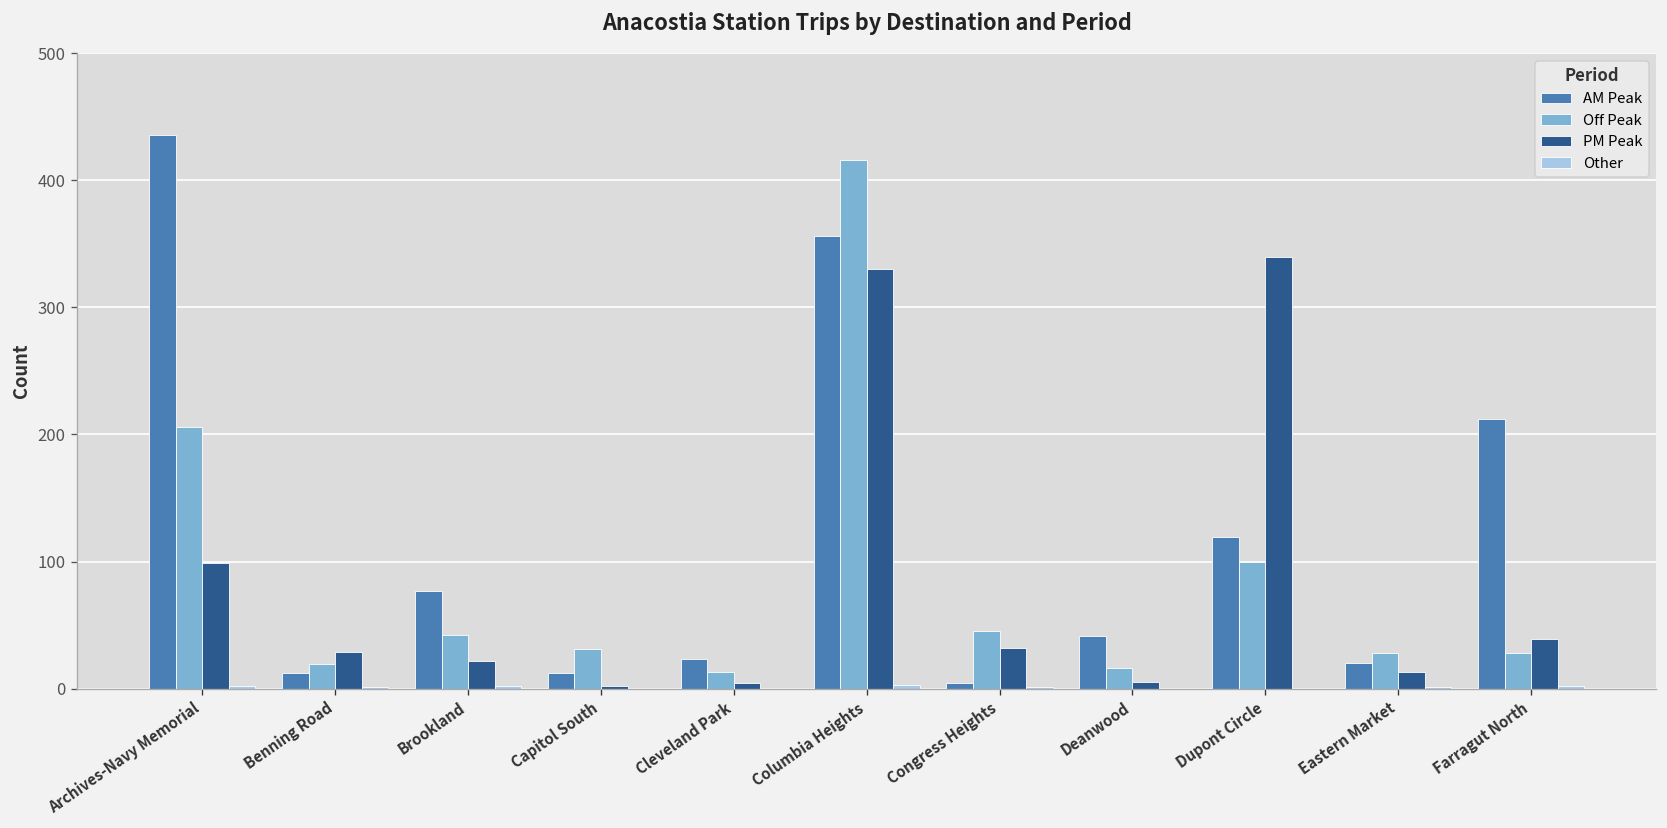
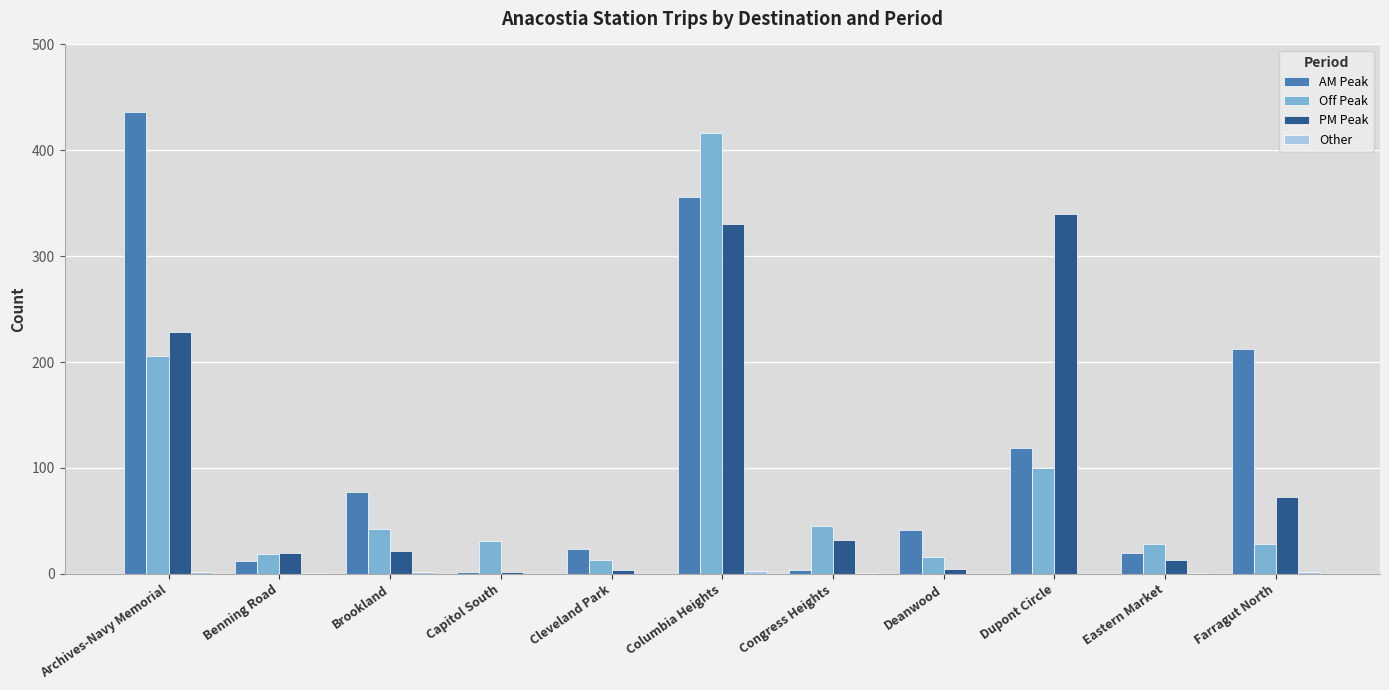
PM Peak, Archives-Navy Memorial: 99 -> 228
PM Peak, Benning Road: 29 -> 20
AM Peak, Capitol South: 12 -> 2
PM Peak, Farragut North: 39 -> 73
